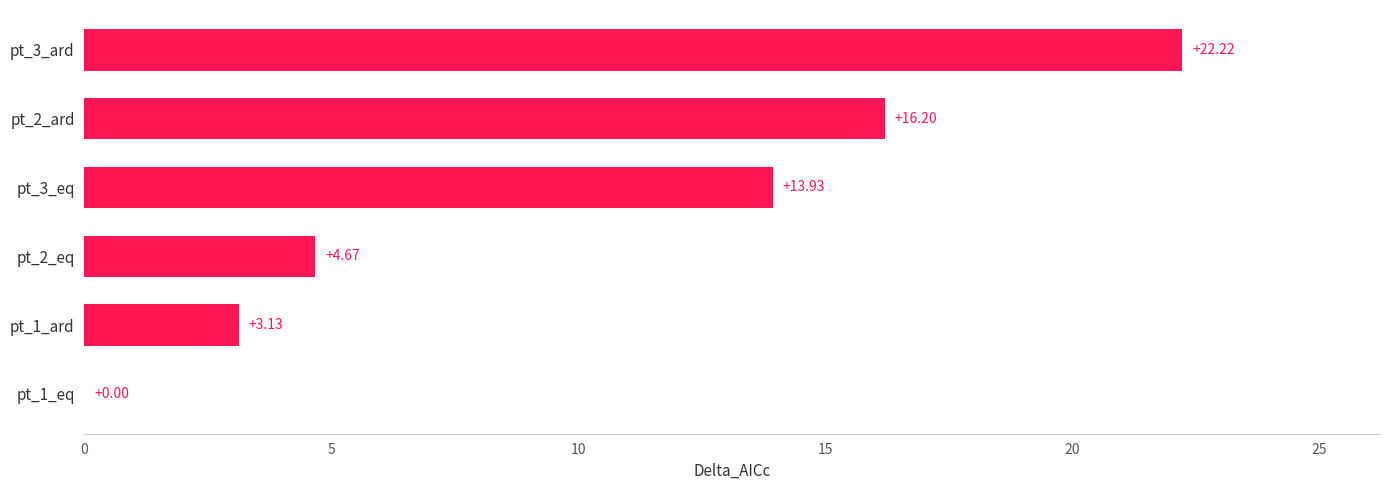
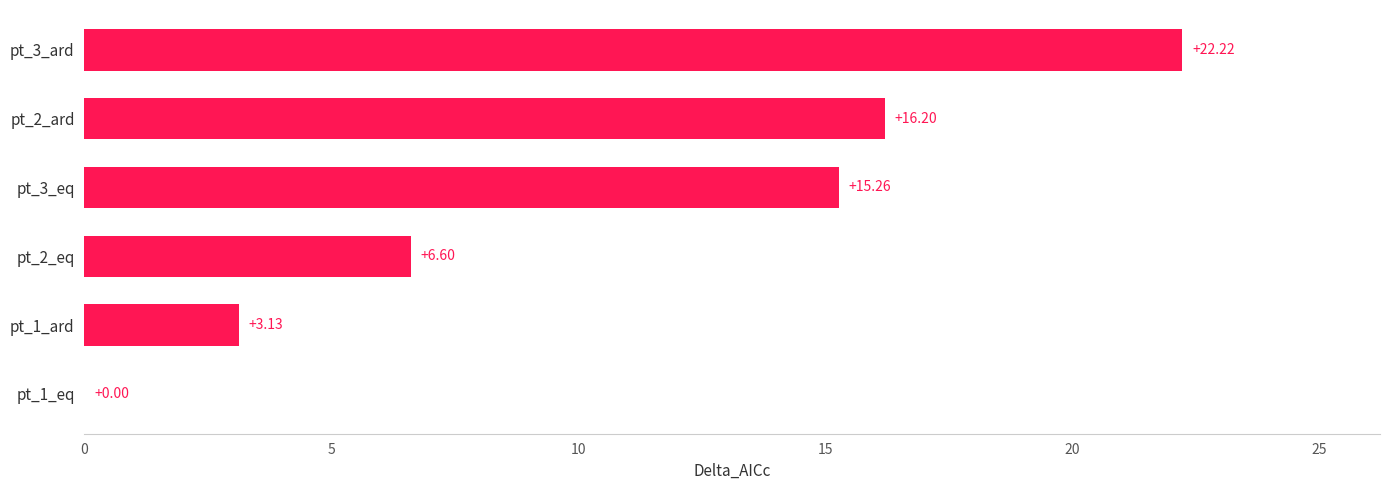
pt_3_eq: +13.93 -> +15.26
pt_2_eq: +4.67 -> +6.60
